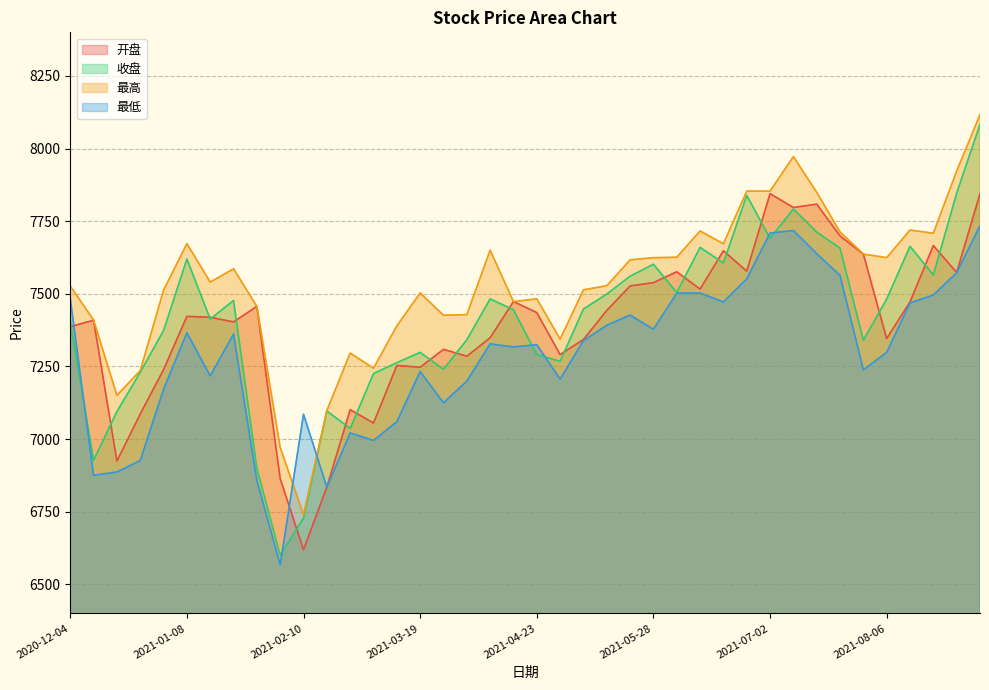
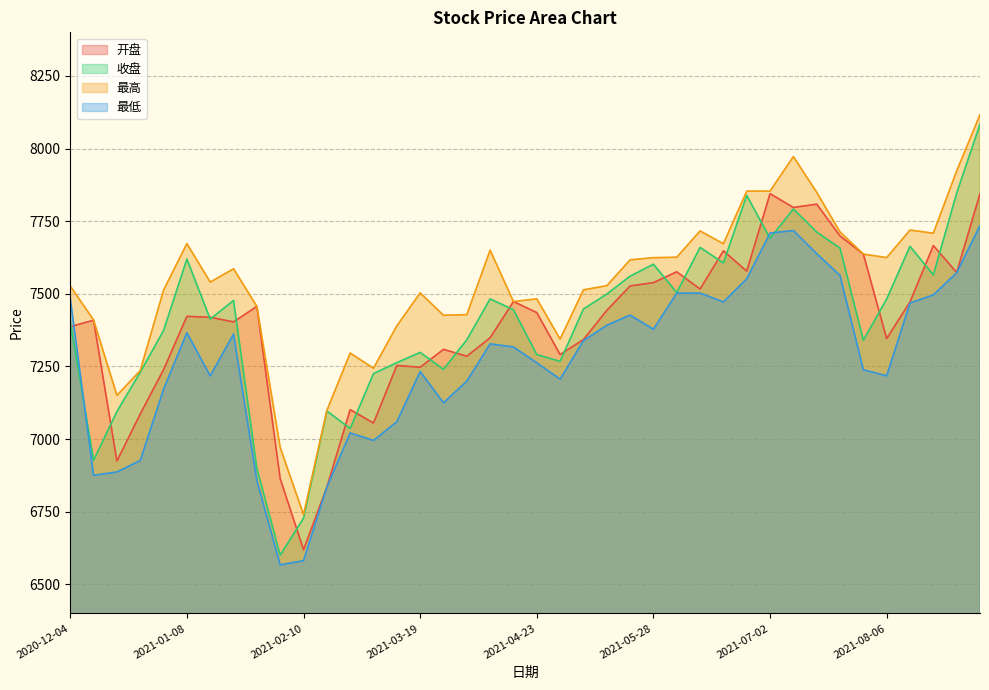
最低, 2021-02-10: 7090 -> 6580
最低, 2021-04-23: 7320 -> 7260
最低, 2021-08-06: 7300 -> 7220
